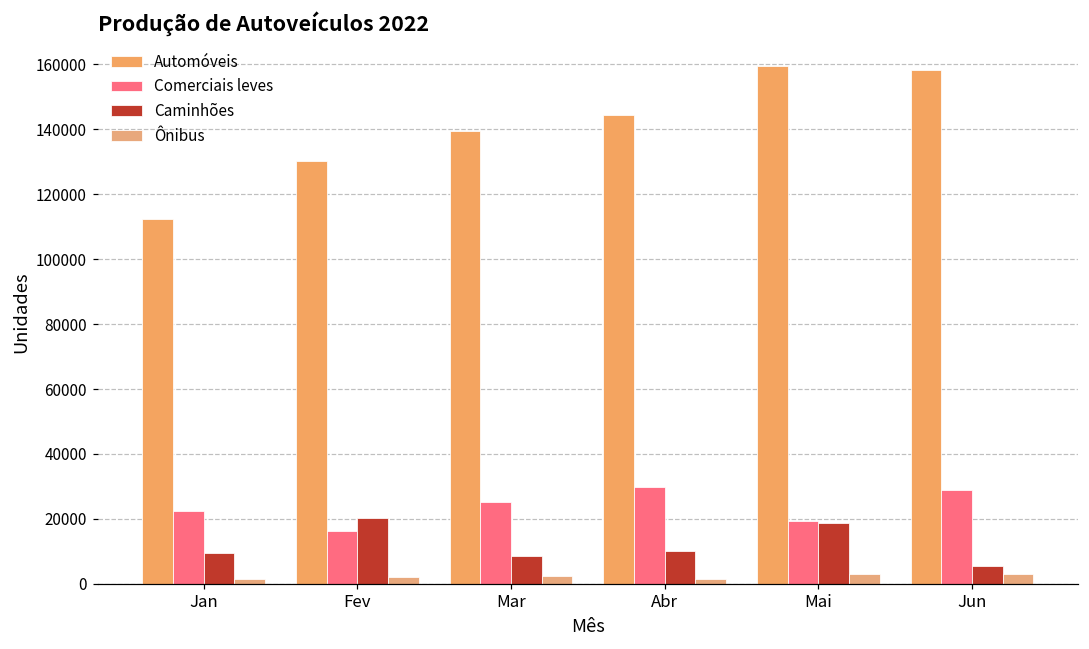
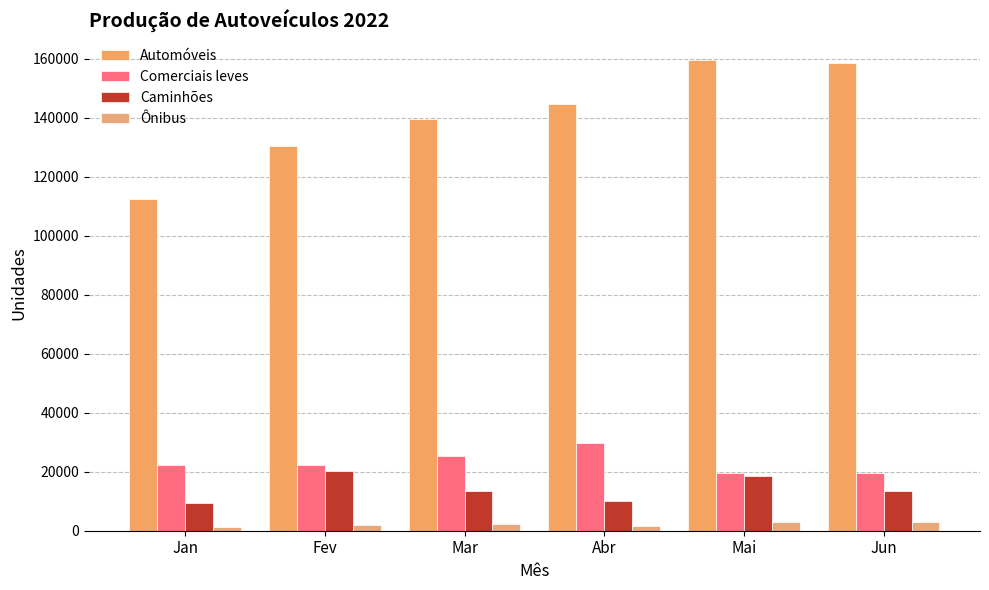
Comerciais leves, Fev: 16000 -> 22000
Caminhões, Mar: 9000 -> 14000
Comerciais leves, Jun: 29000 -> 20000
Caminhões, Jun: 5000 -> 13000
